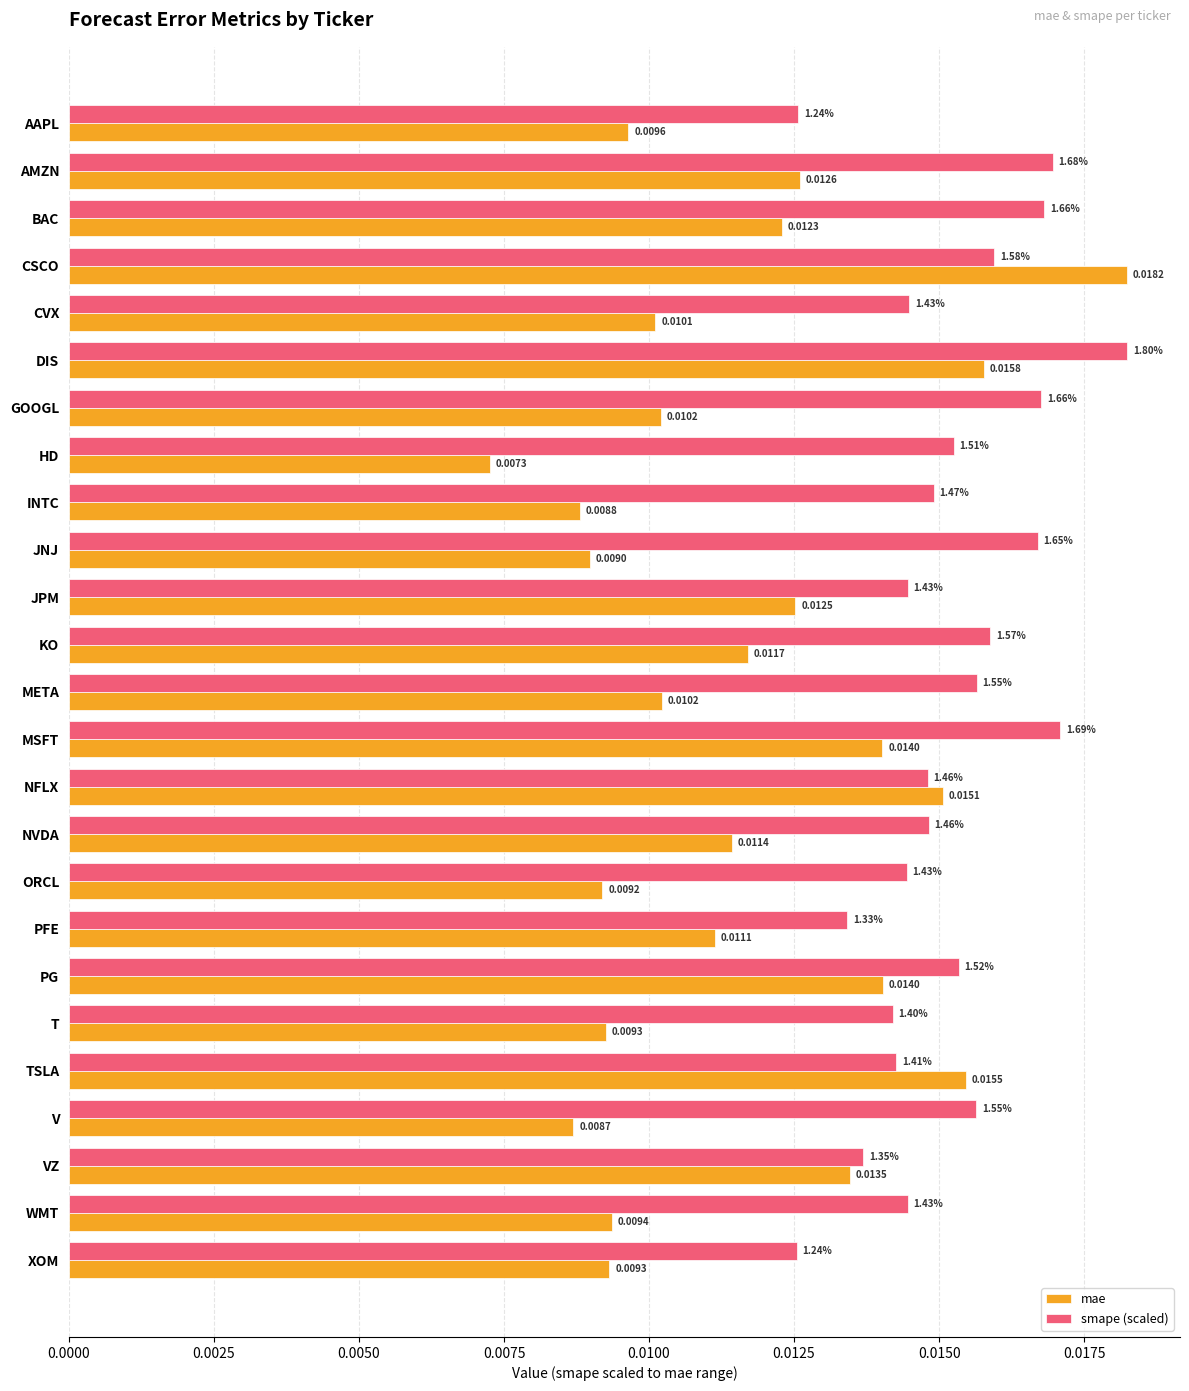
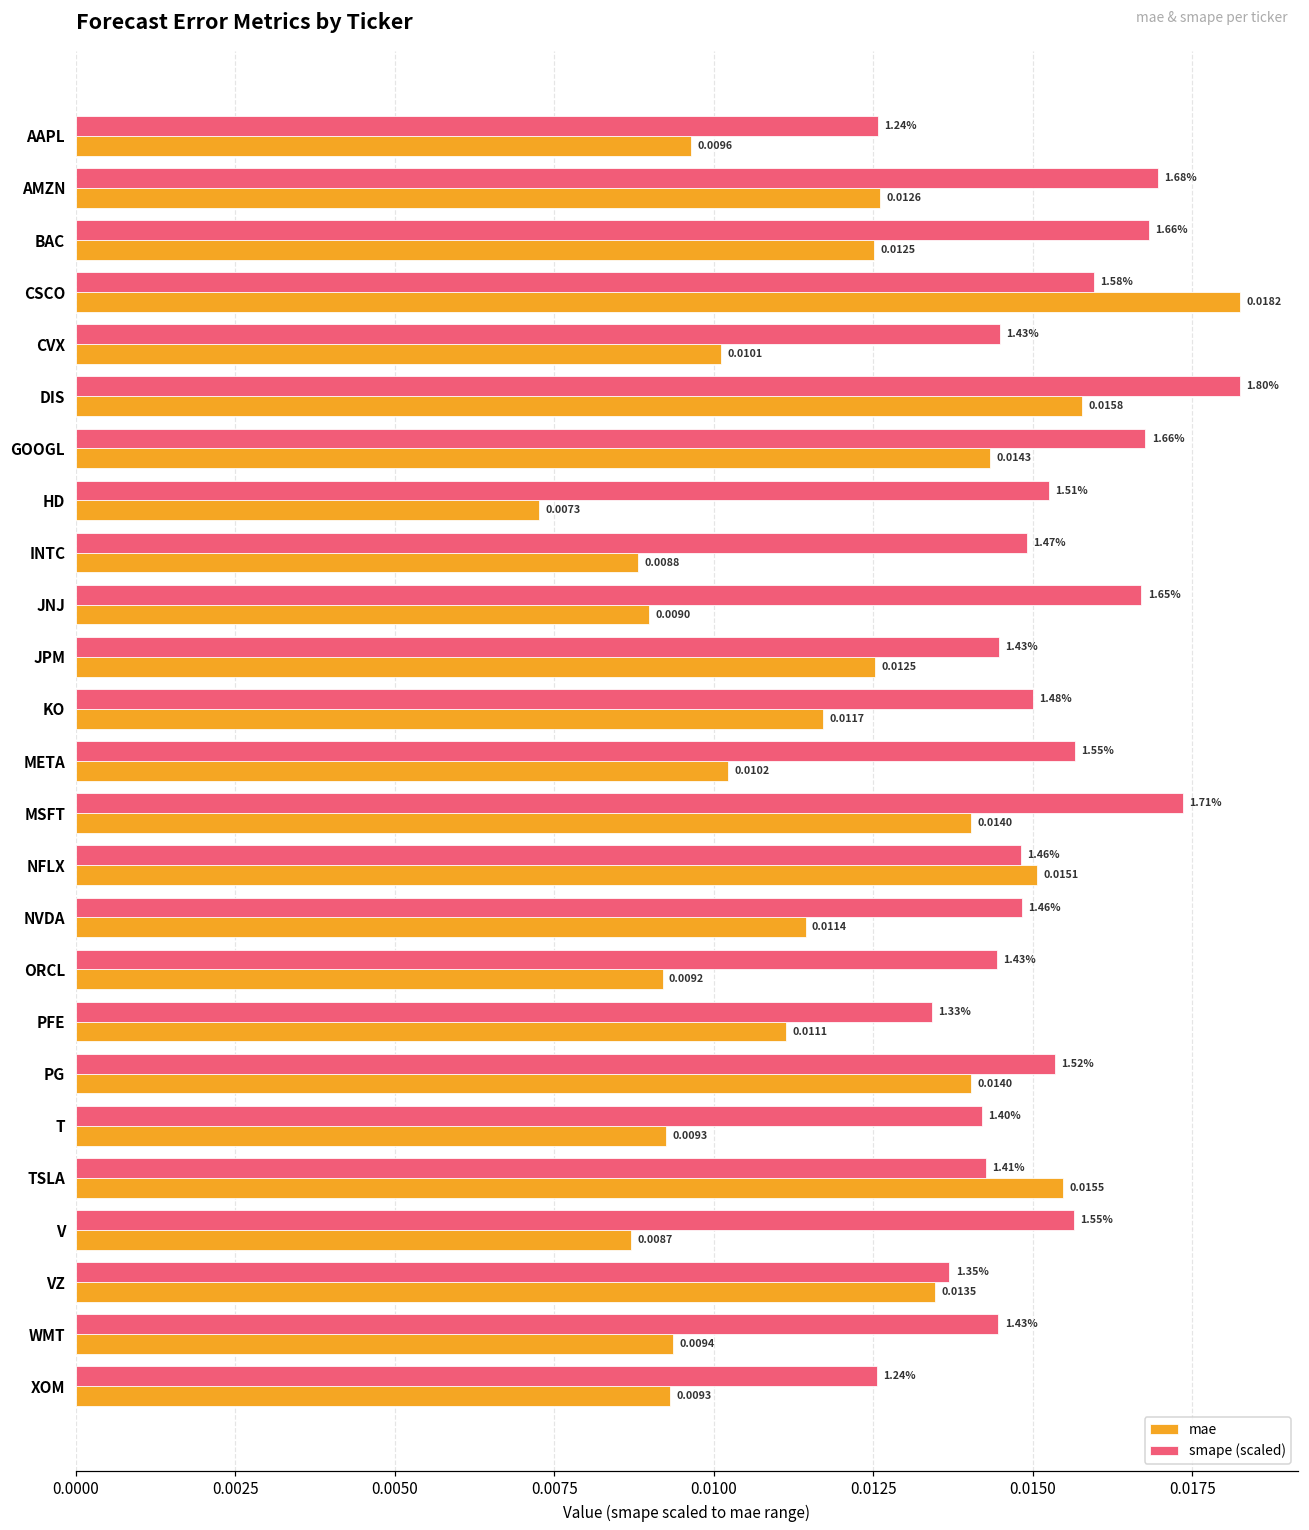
mae, BAC: 0.0123 -> 0.0125
mae, GOOGL: 0.0102 -> 0.0143
smape (scaled), KO: 1.57% -> 1.48%
smape (scaled), MSFT: 1.69% -> 1.71%
